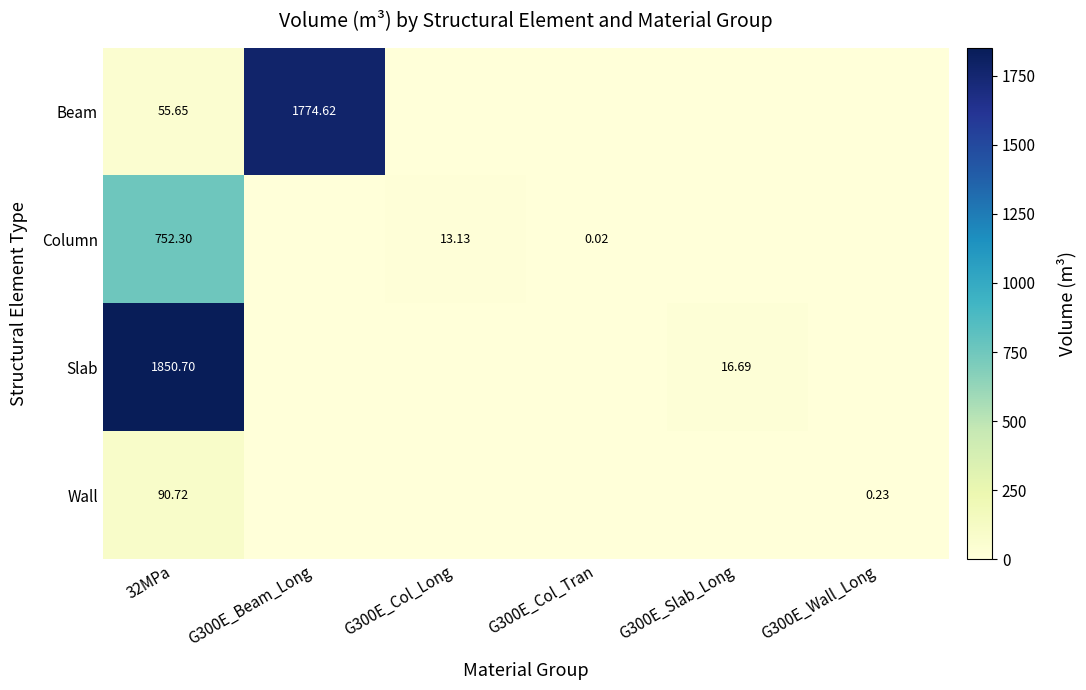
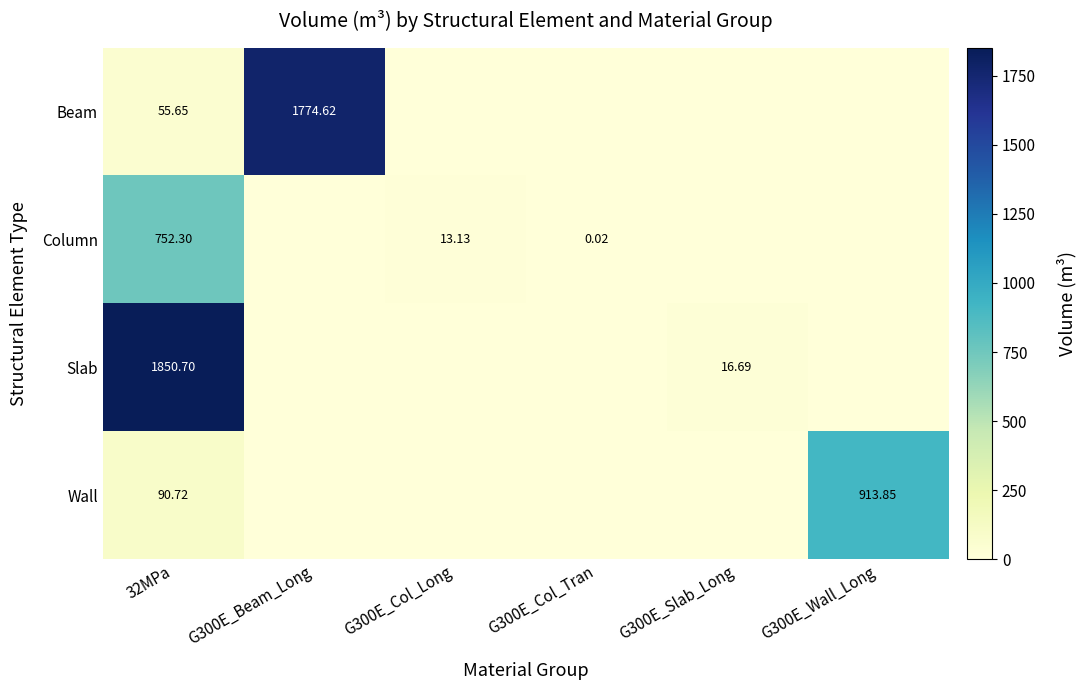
Wall, G300E_Wall_Long: 0.23 -> 913.85
